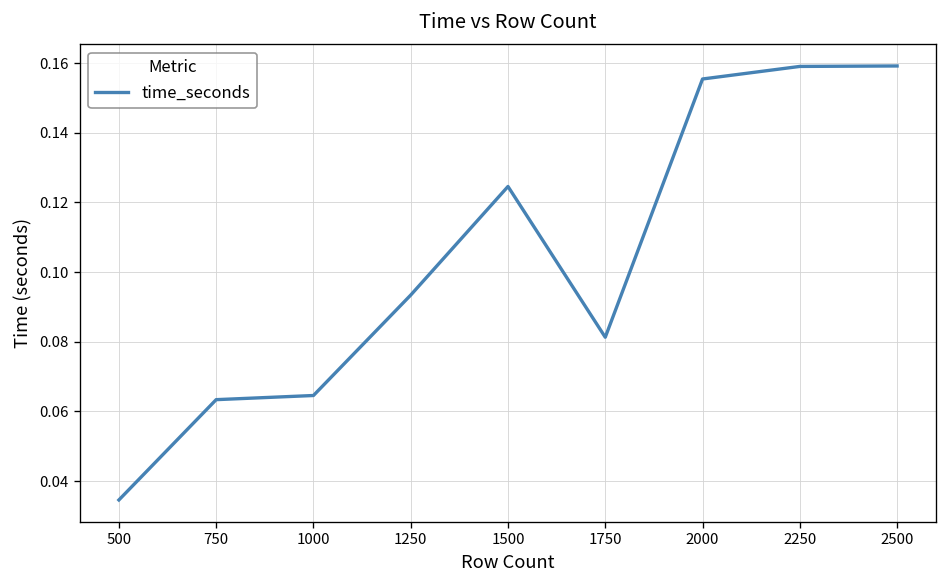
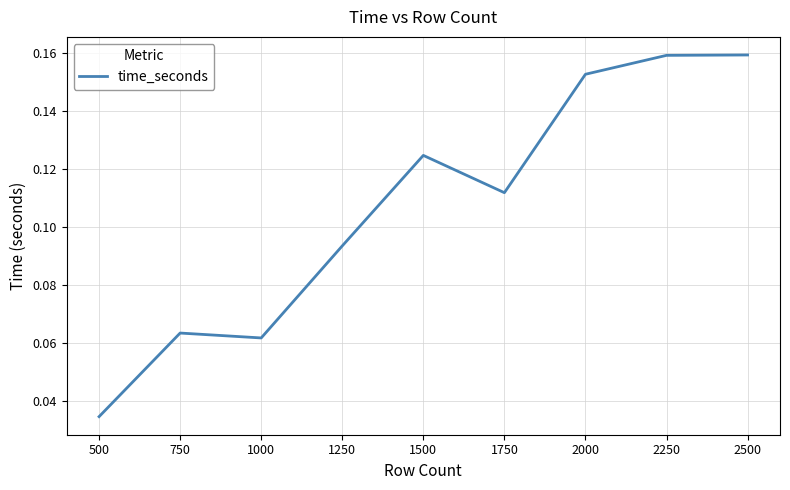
1000: 0.065 -> 0.062
1750: 0.081 -> 0.112
2000: 0.155 -> 0.153
